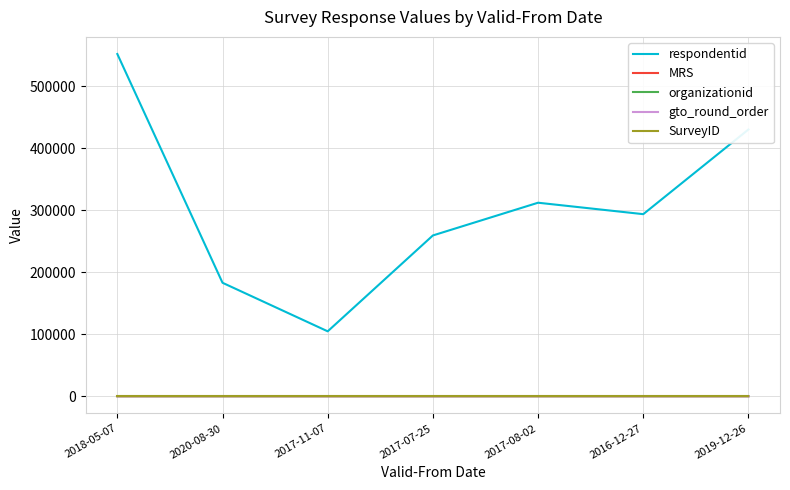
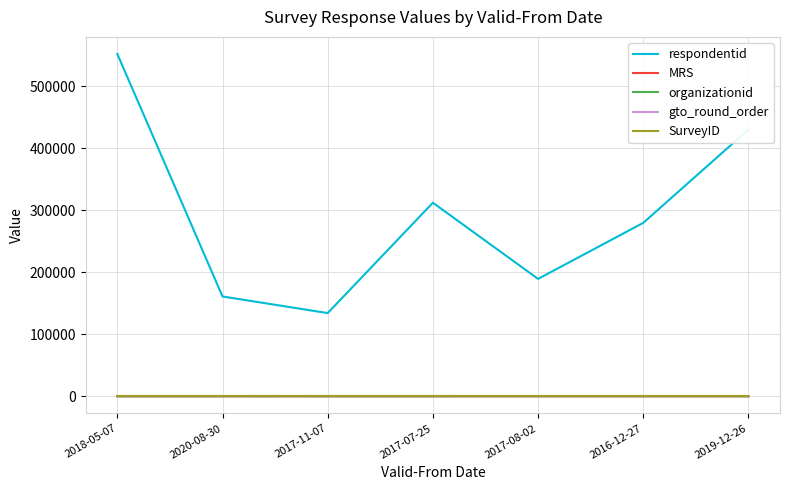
respondentid, 2020-08-30: 180000 -> 160000
respondentid, 2017-11-07: 100000 -> 130000
respondentid, 2017-07-25: 260000 -> 310000
respondentid, 2017-08-02: 310000 -> 190000
respondentid, 2016-12-27: 290000 -> 280000
